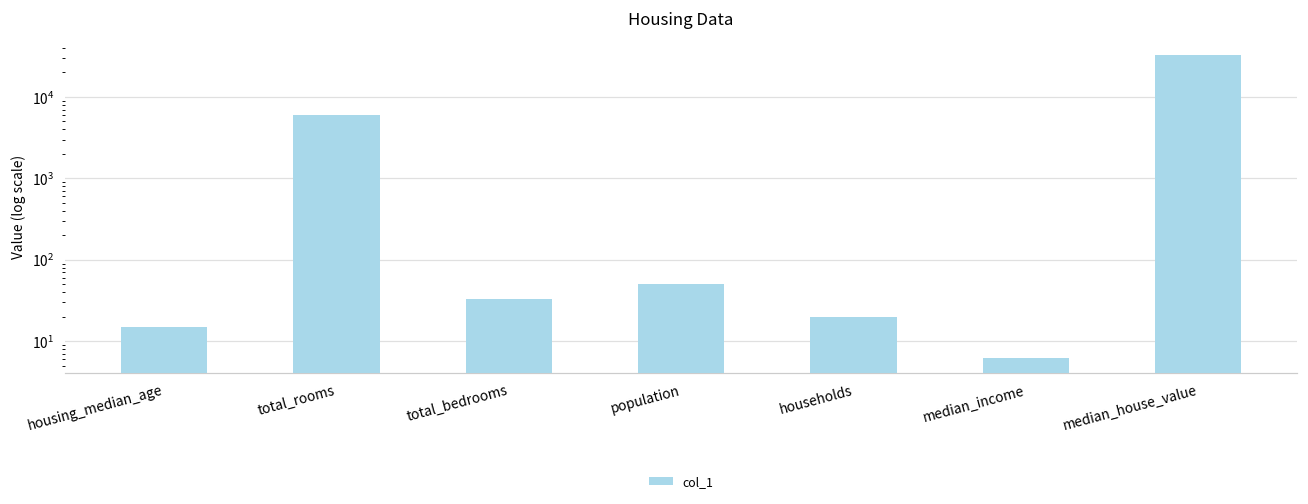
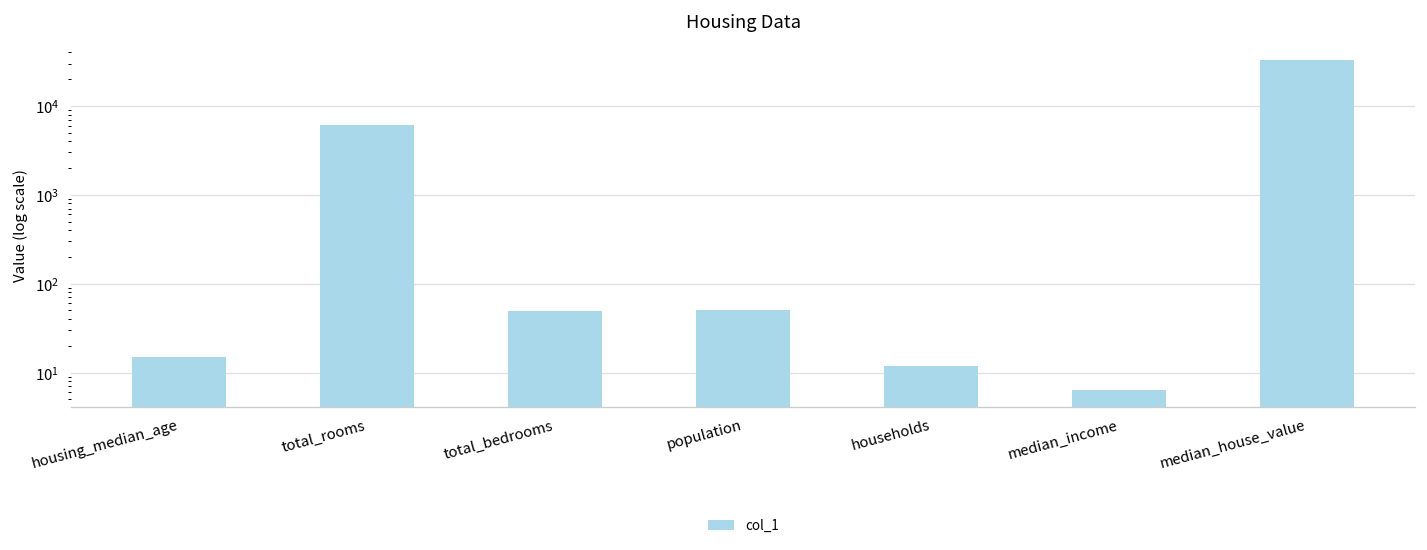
total_bedrooms: 30 -> 50
households: 20 -> 12
